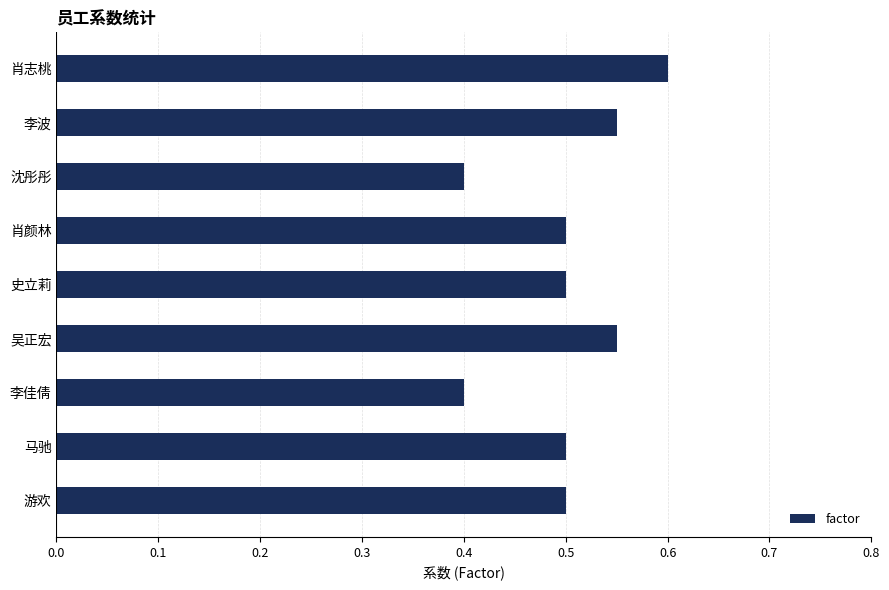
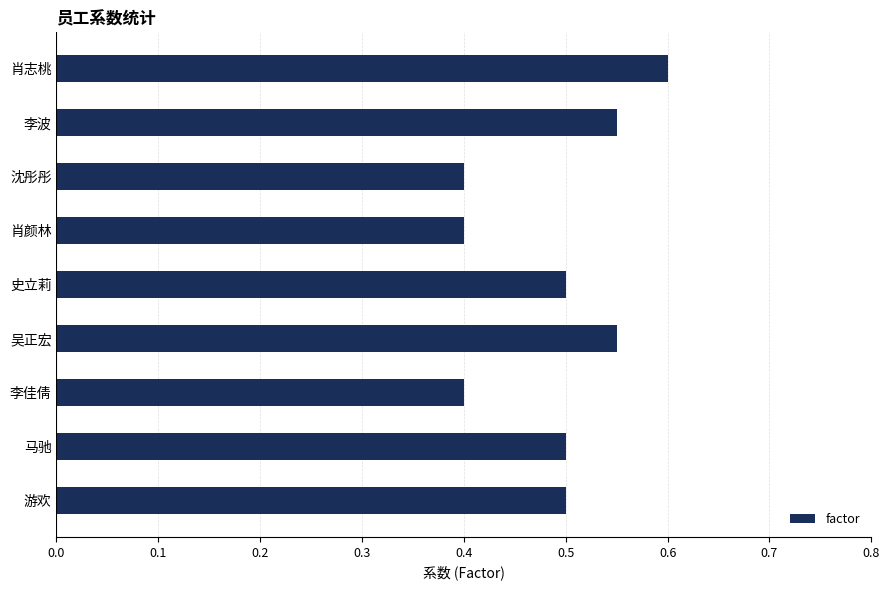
肖颜林: 0.5 -> 0.4
